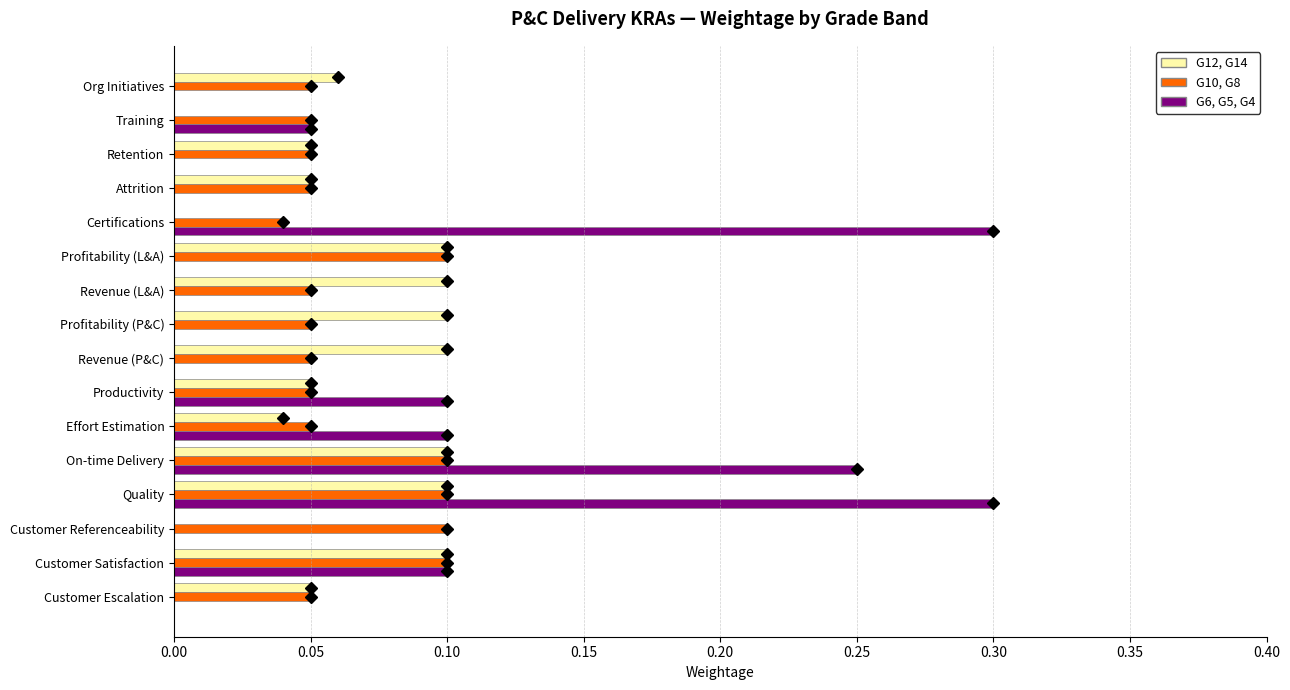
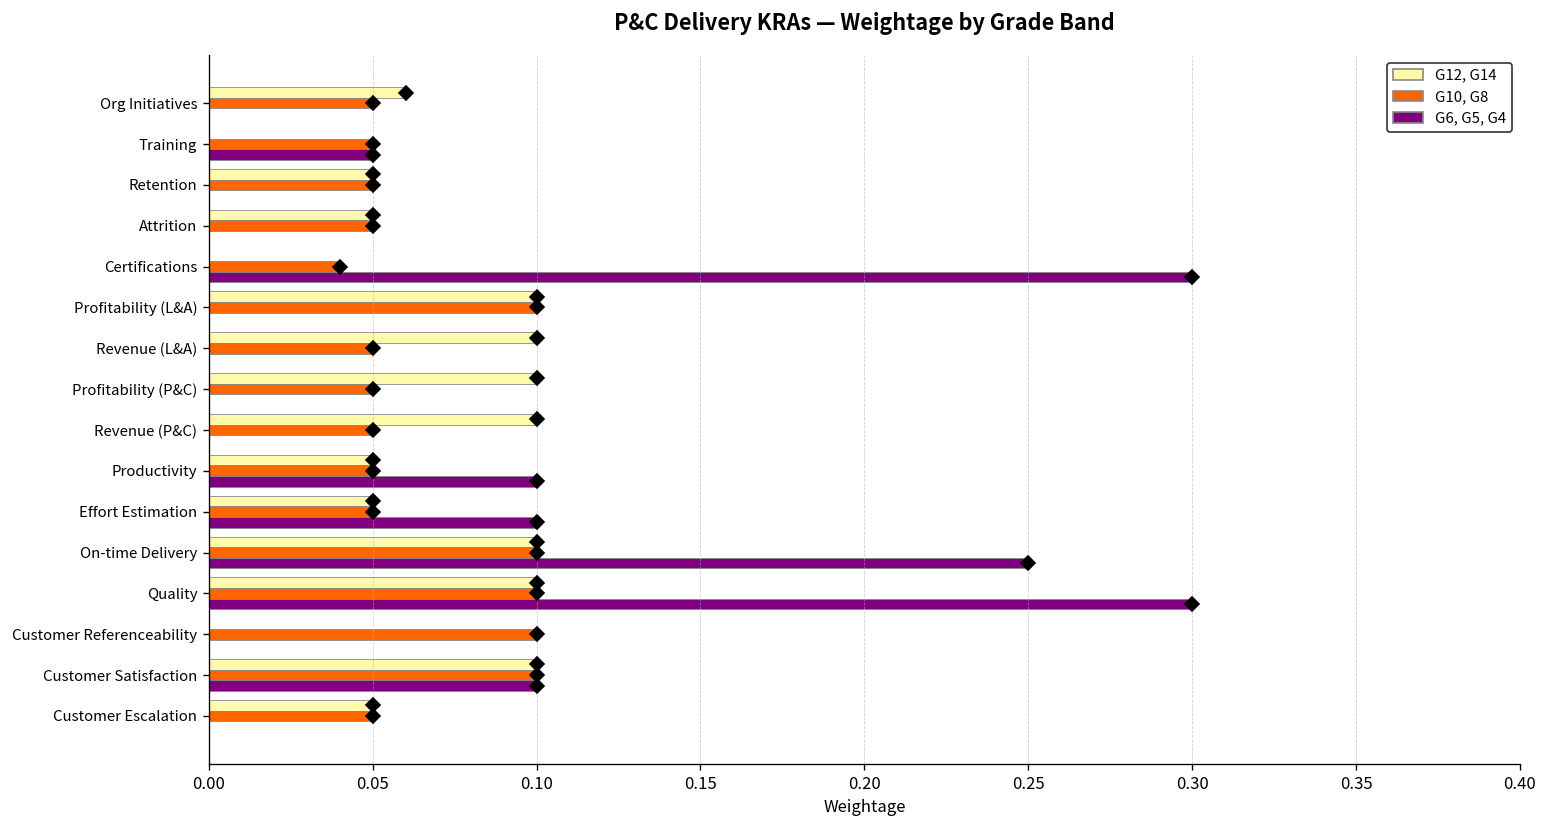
G12, G14, Effort Estimation: 0.04 -> 0.05
